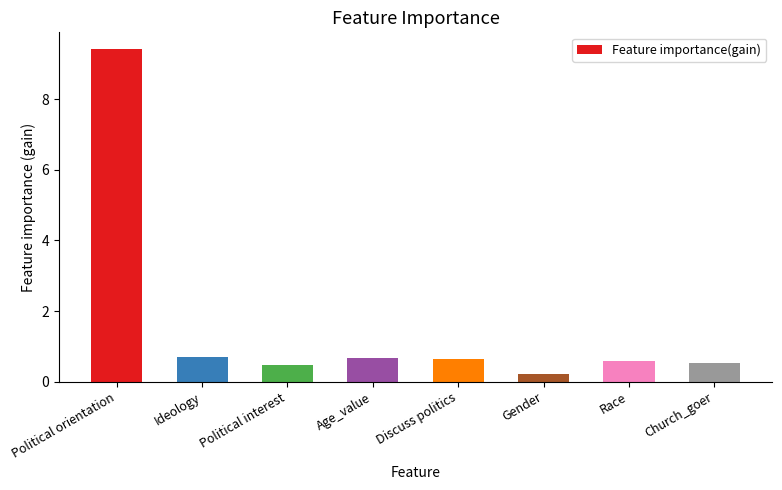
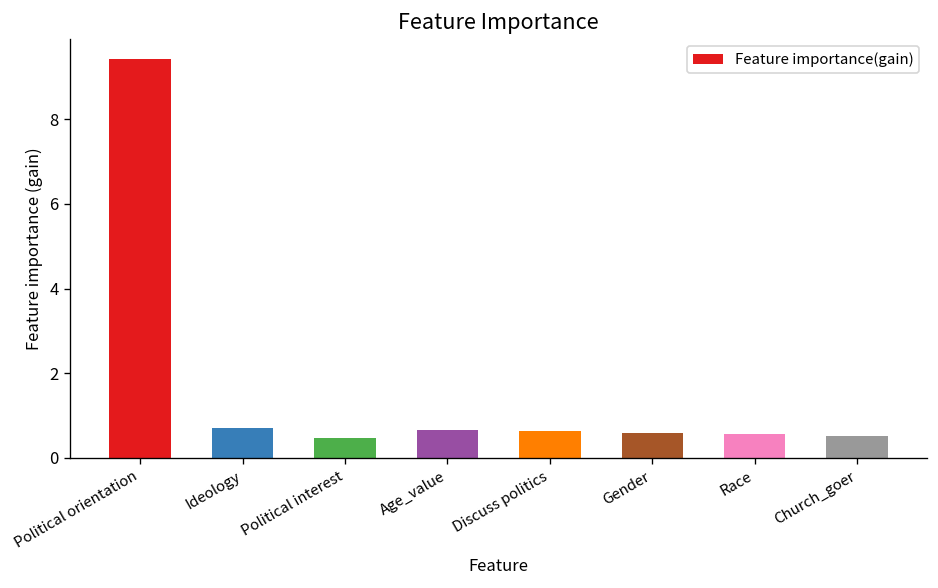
Gender: 0.2 -> 0.6
